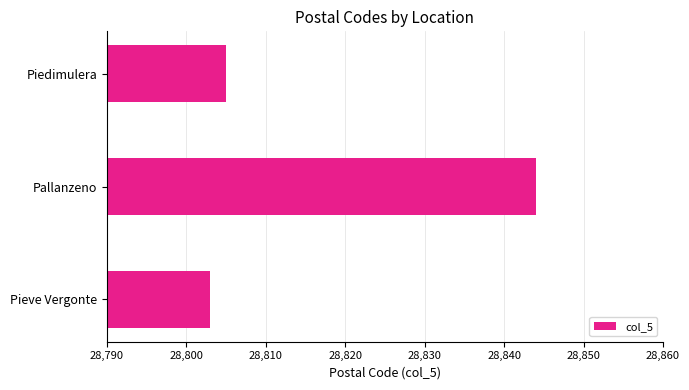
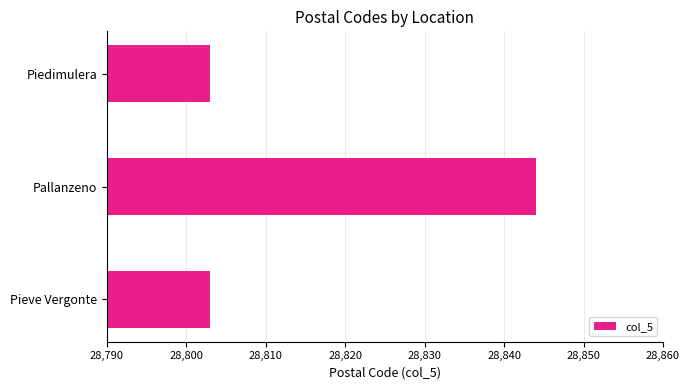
Piedimulera: 28,805 -> 28,803
